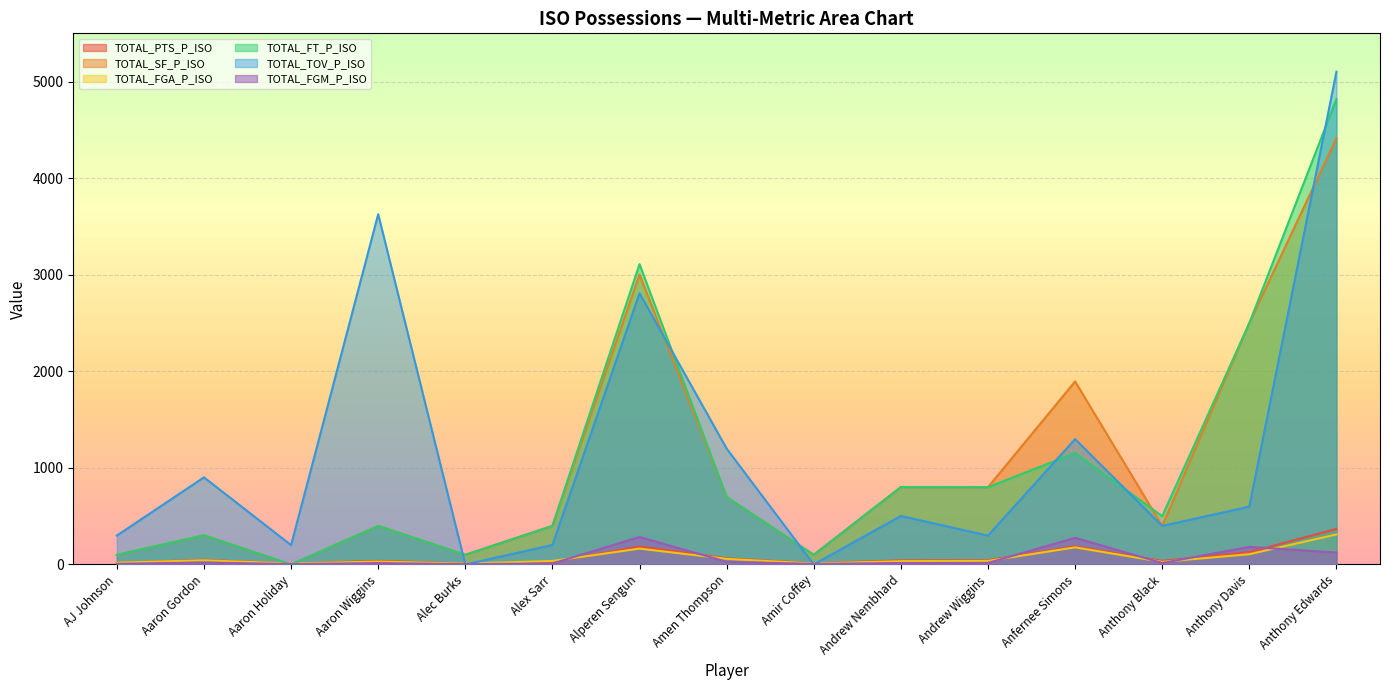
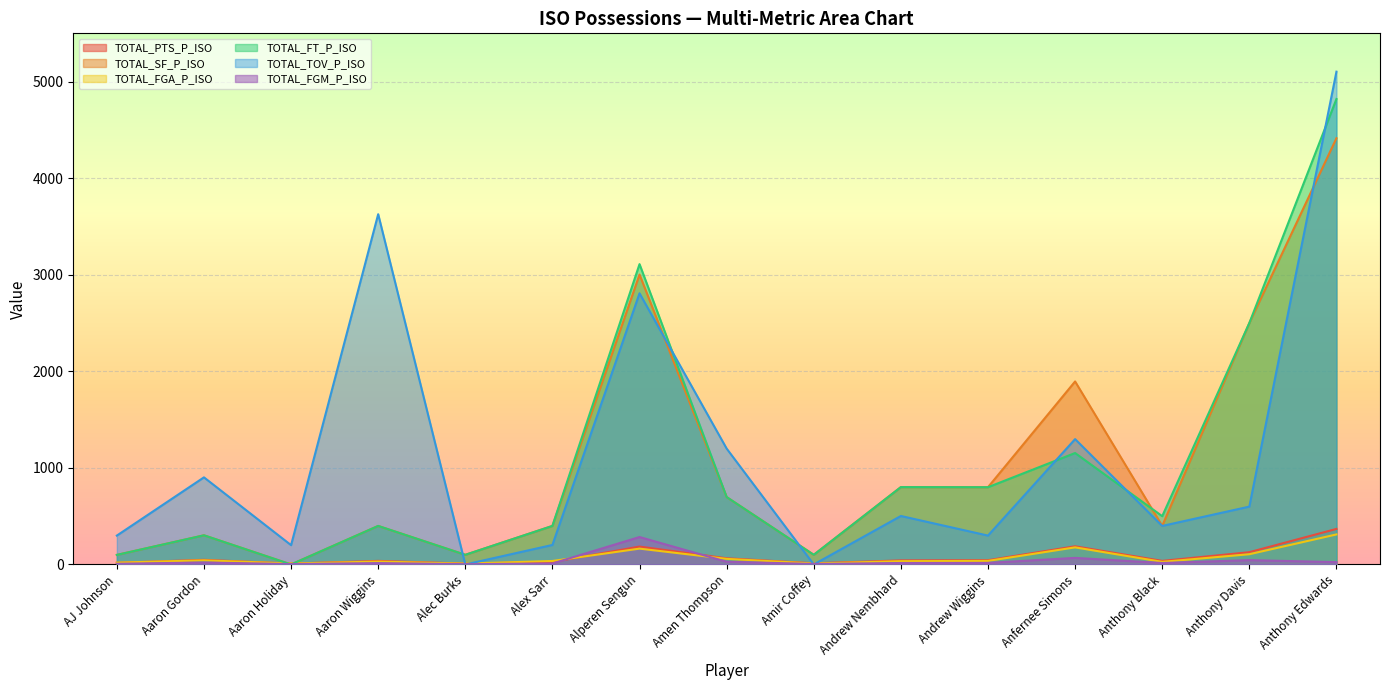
TOTAL_FGM_P_ISO, Anfernee Simons: 300 -> 100
TOTAL_FGM_P_ISO, Anthony Davis: 200 -> 0
TOTAL_FGM_P_ISO, Anthony Edwards: 100 -> 0
